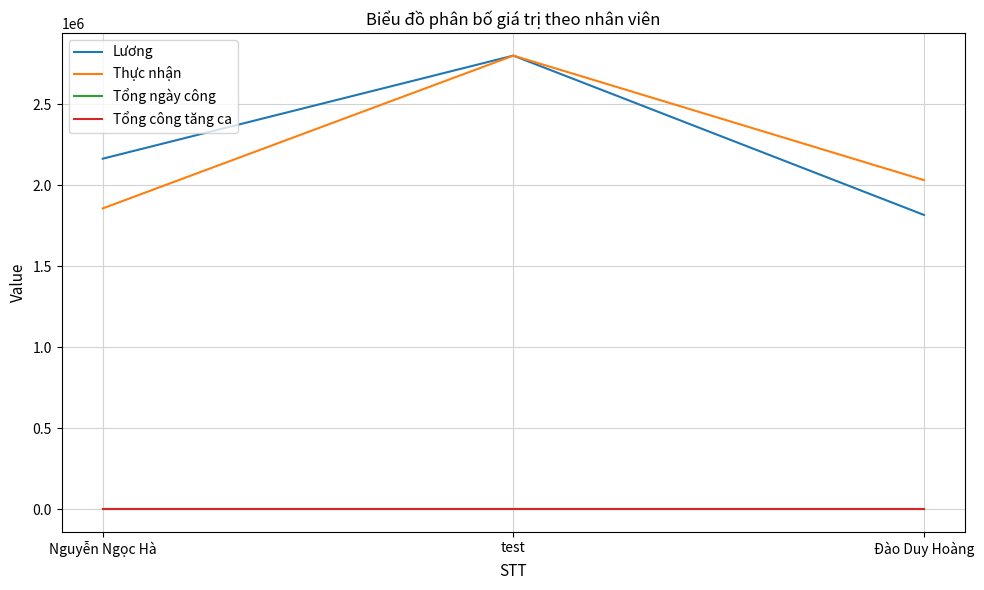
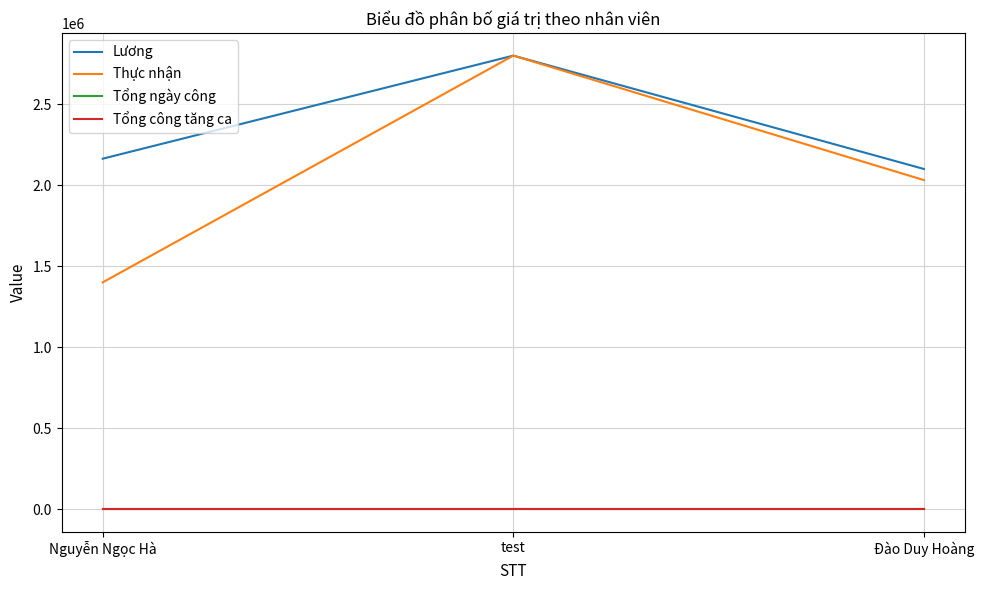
Thực nhận, Nguyễn Ngọc Hà: 1860000 -> 1400000
Lương, Đào Duy Hoàng: 1820000 -> 2100000
